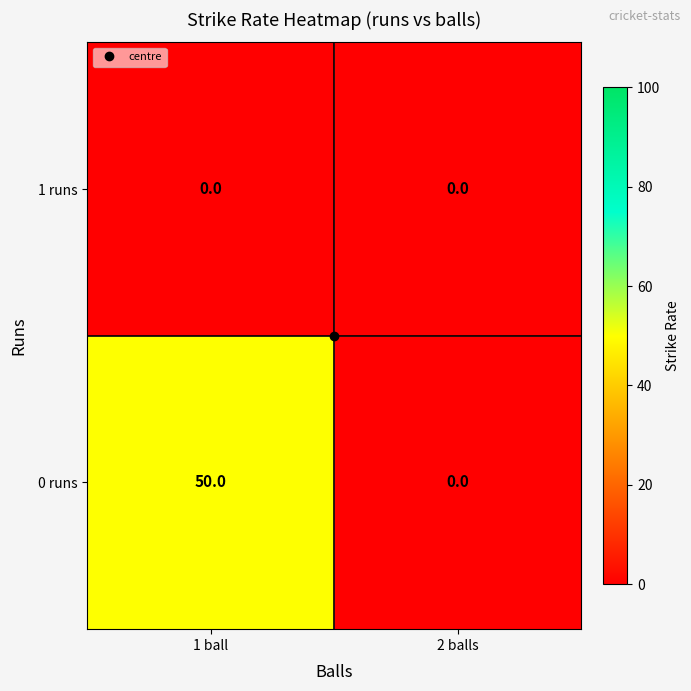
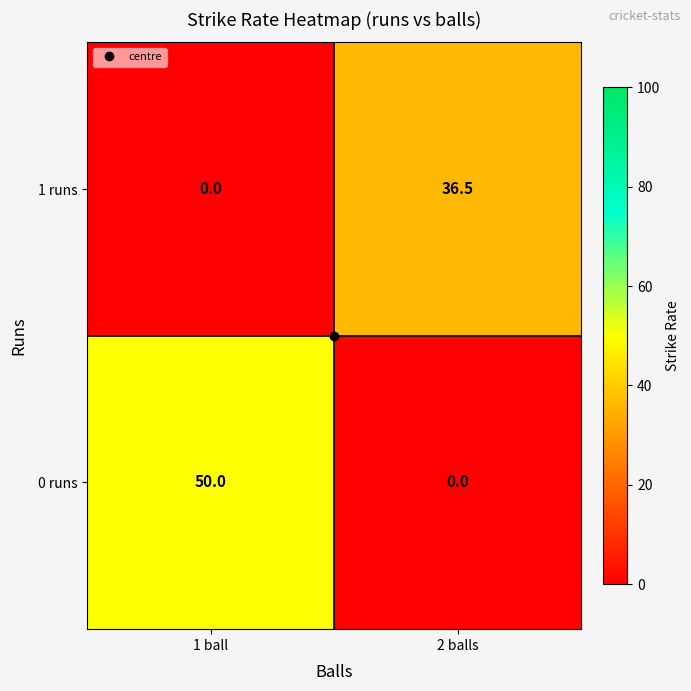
1 runs, 2 balls: 0.0 -> 36.5
